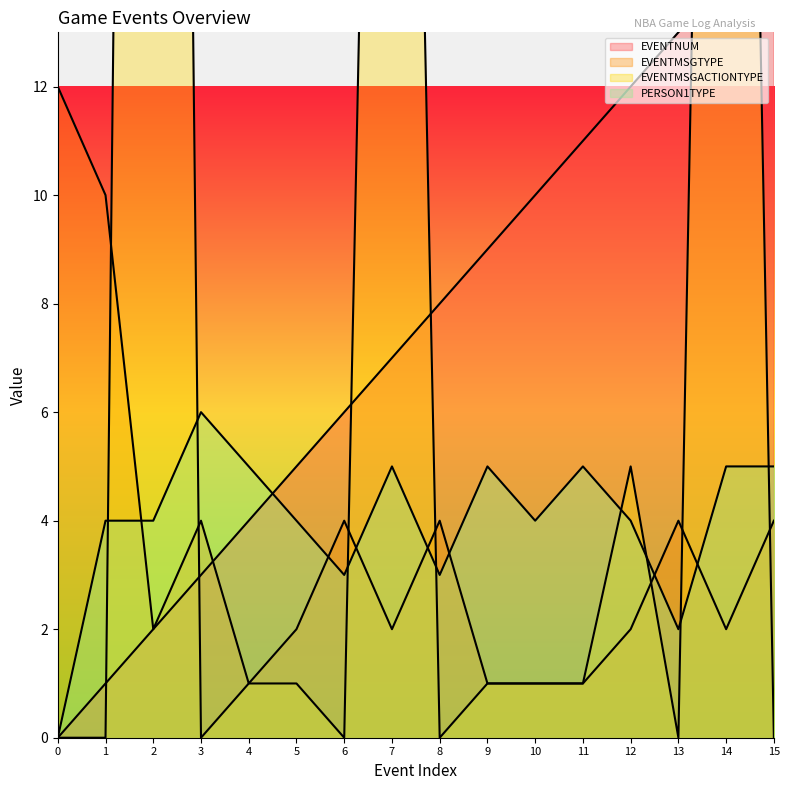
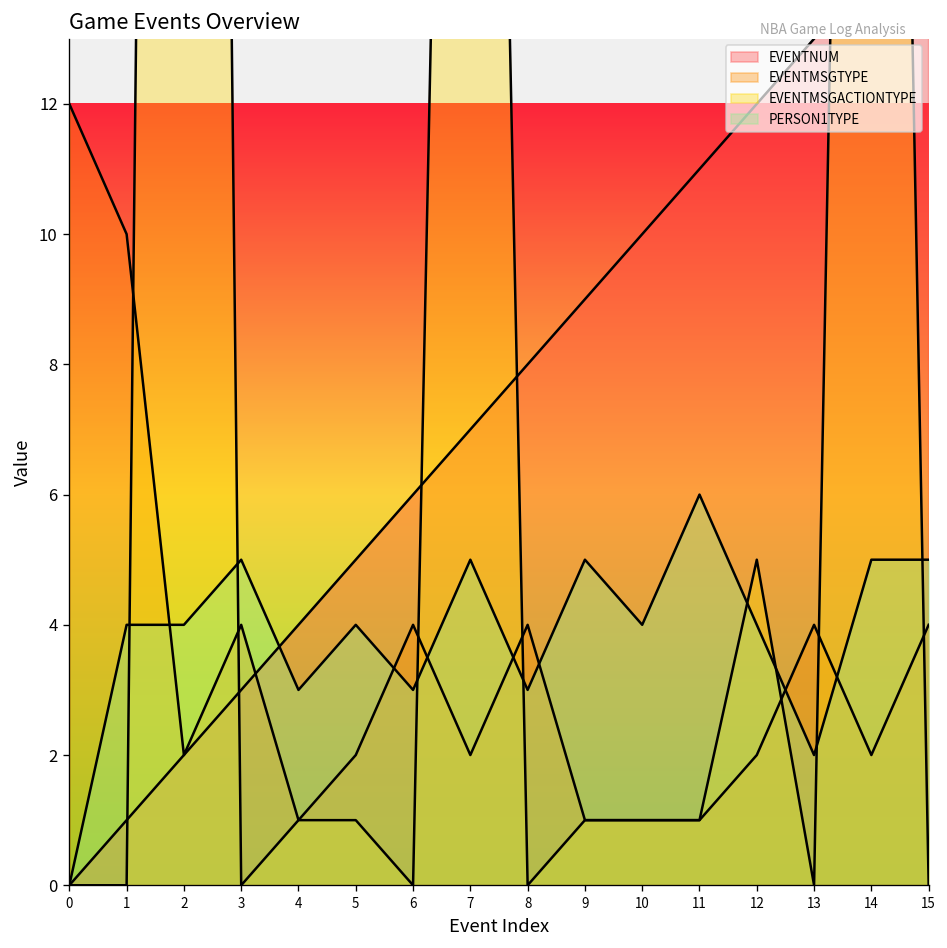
PERSON1TYPE, 3: 6 -> 5
PERSON1TYPE, 4: 5 -> 3
PERSON1TYPE, 11: 5 -> 6
